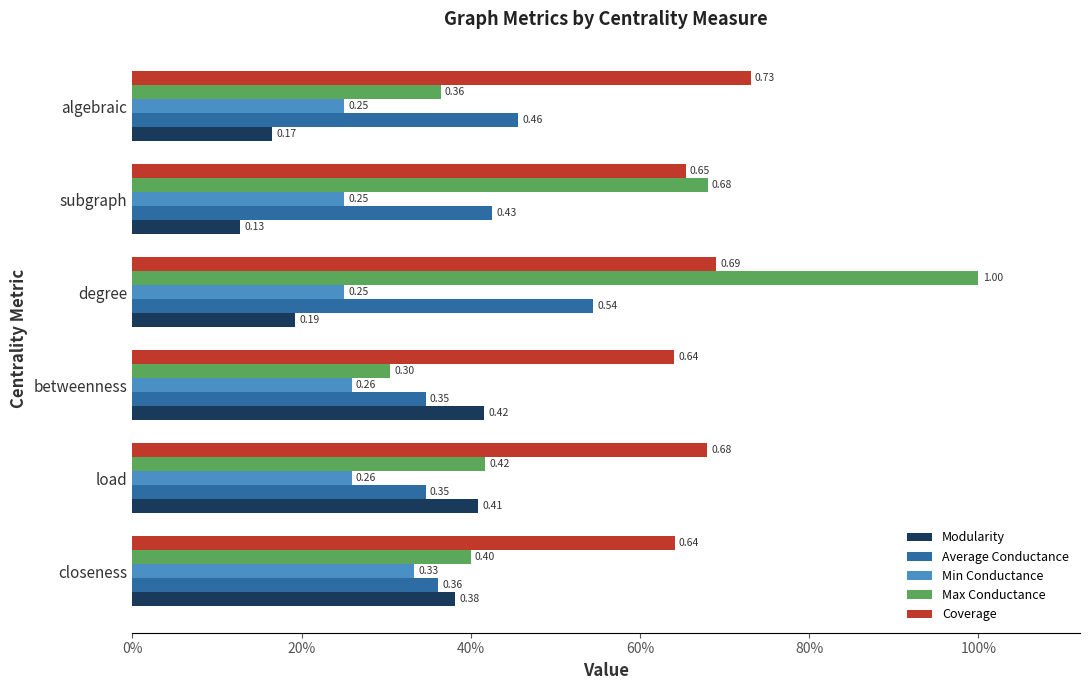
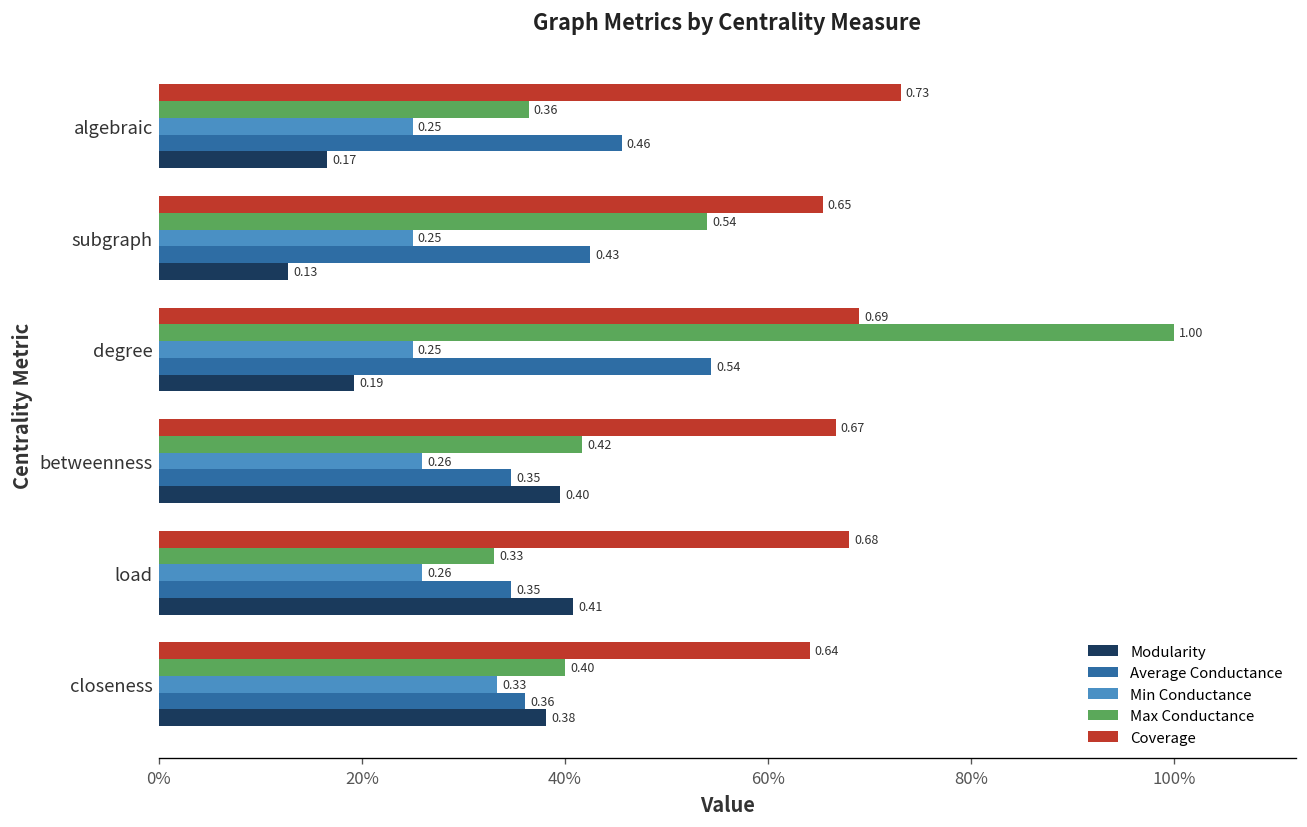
Max Conductance, subgraph: 0.68 -> 0.54
Coverage, betweenness: 0.64 -> 0.67
Max Conductance, betweenness: 0.30 -> 0.42
Modularity, betweenness: 0.42 -> 0.40
Max Conductance, load: 0.42 -> 0.33
